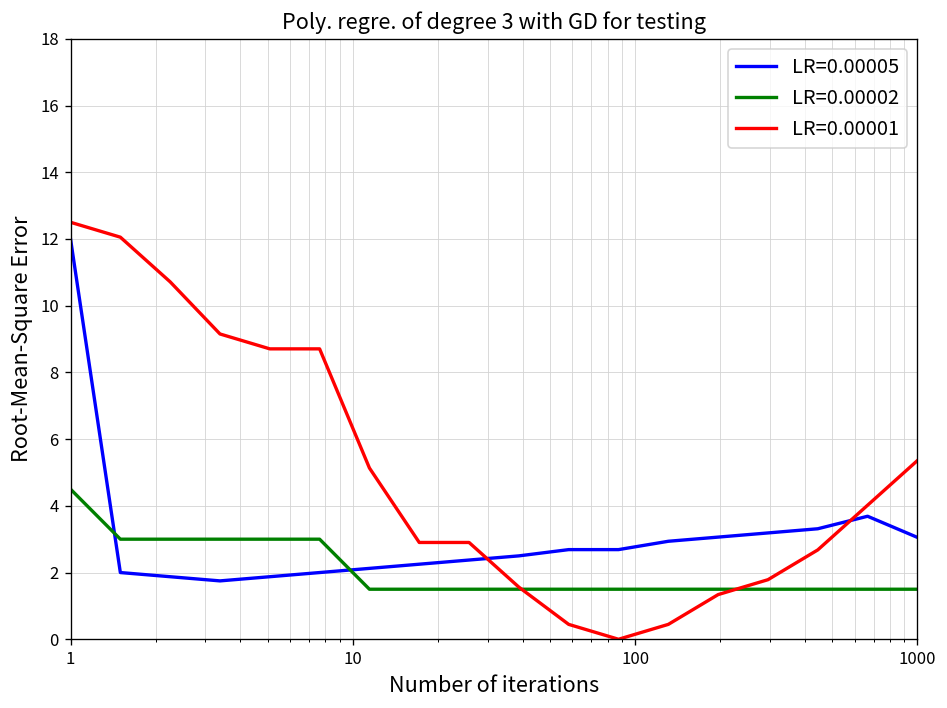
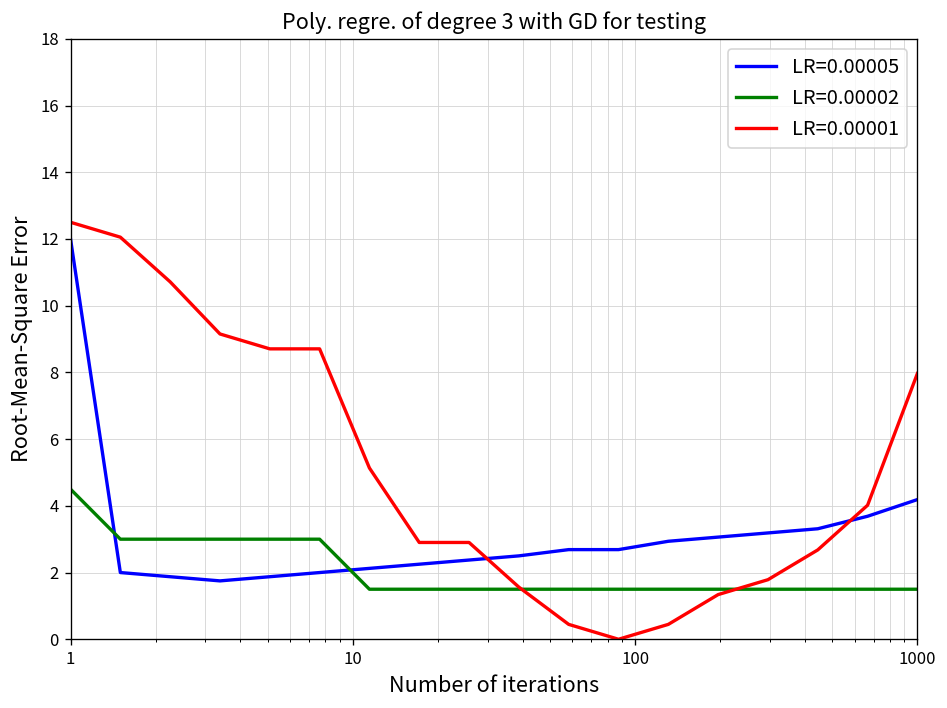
LR=0.00005, 1000: 3.1 -> 4.2
LR=0.00001, 1000: 5.4 -> 8.0
